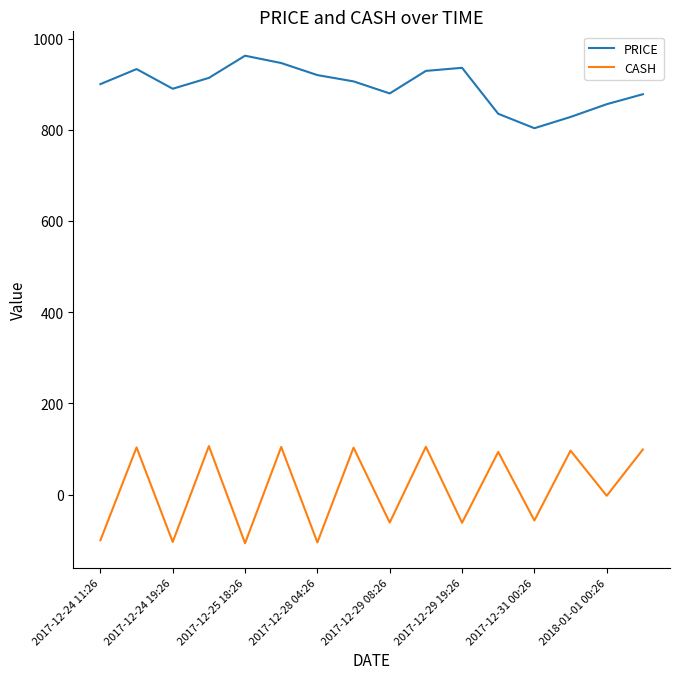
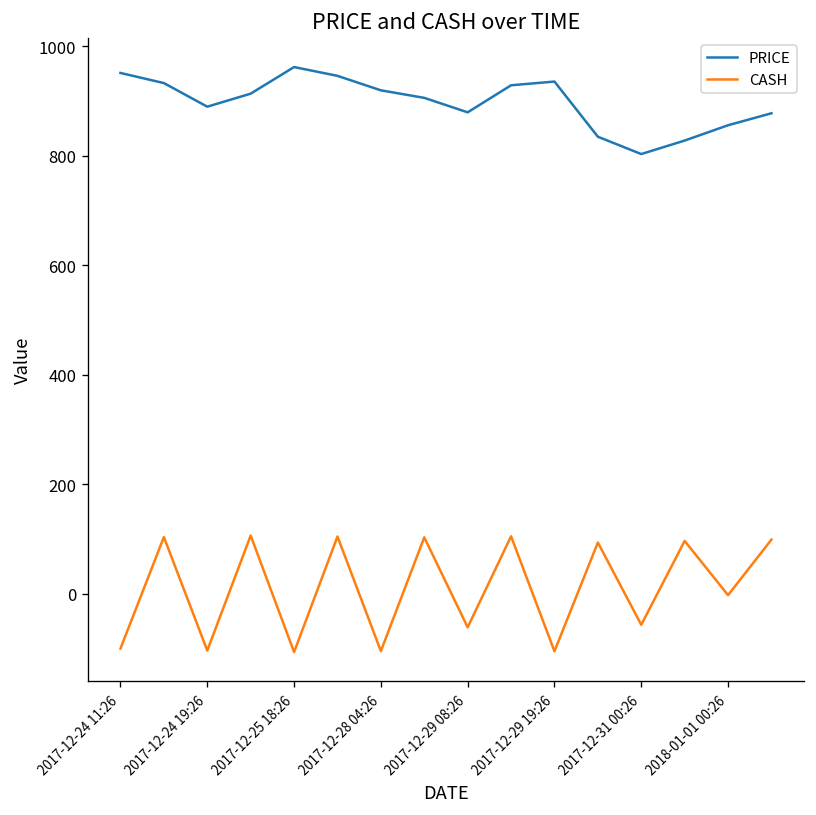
PRICE, 2017-12-24 11:26: 900 -> 950
CASH, 2017-12-29 19:26: -60 -> -110
